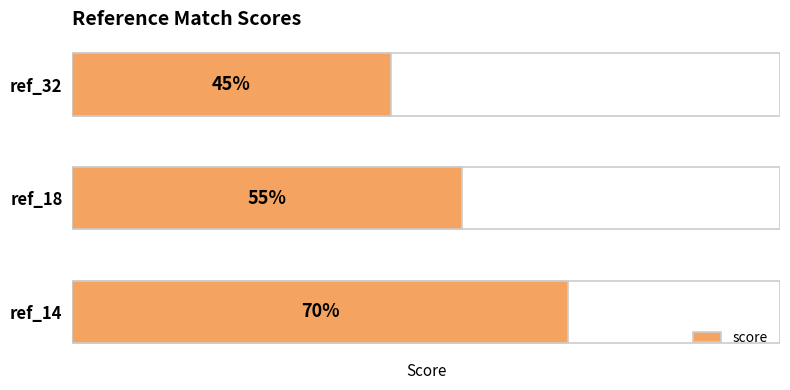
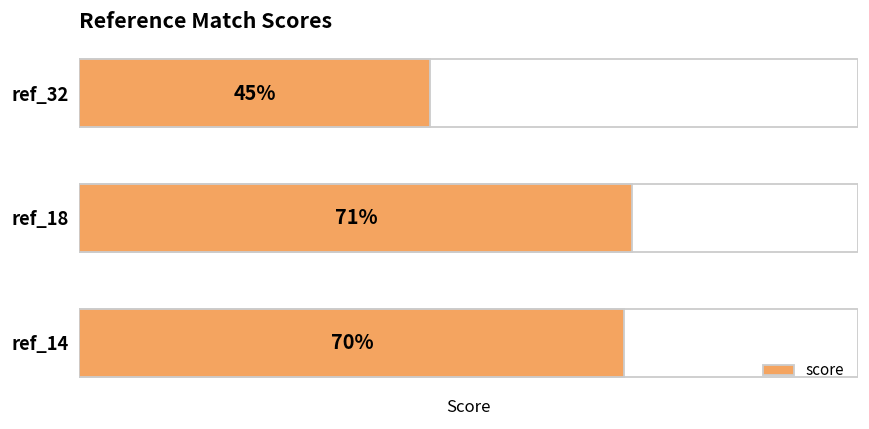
score, ref_18: 55% -> 71%
